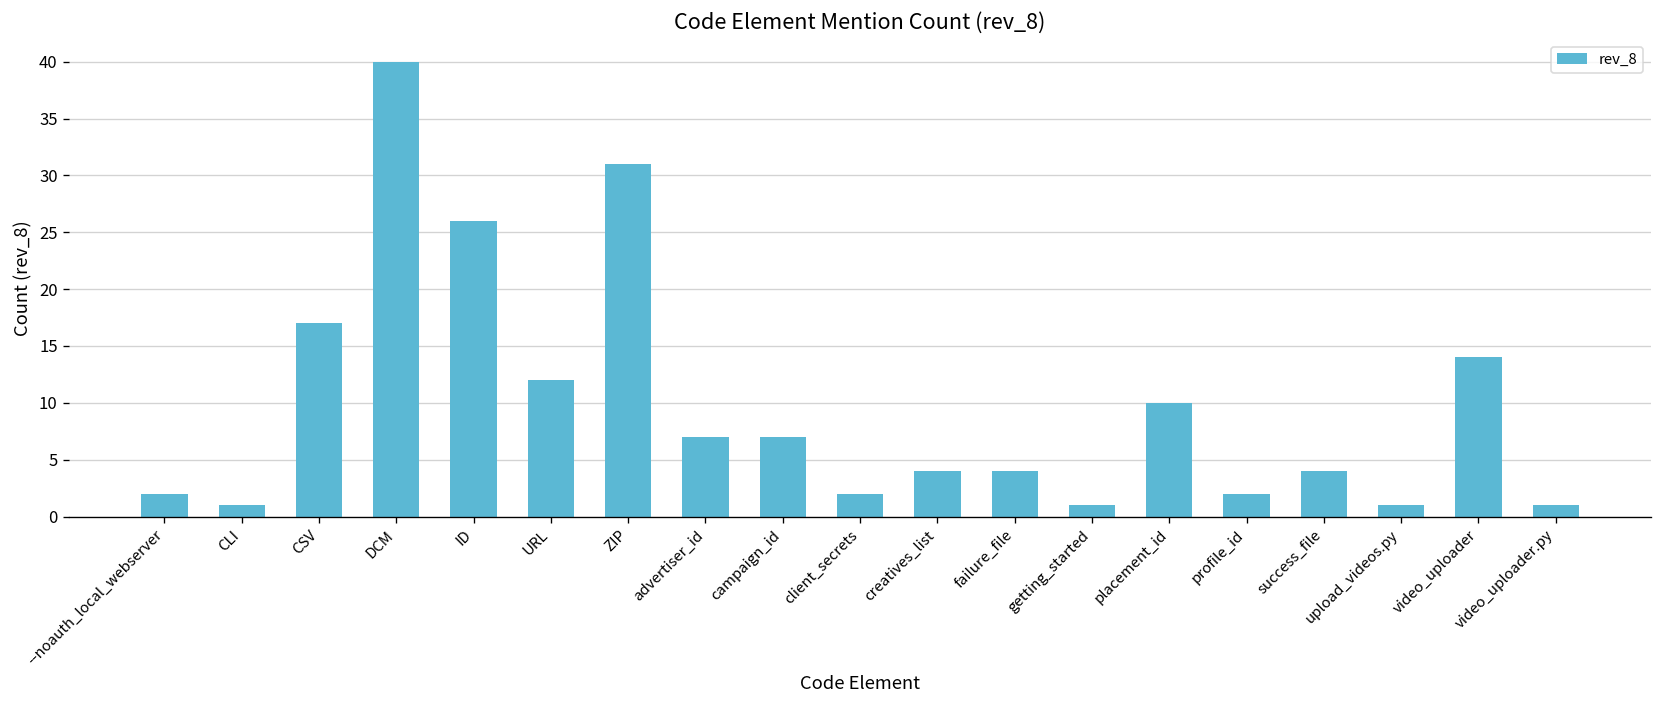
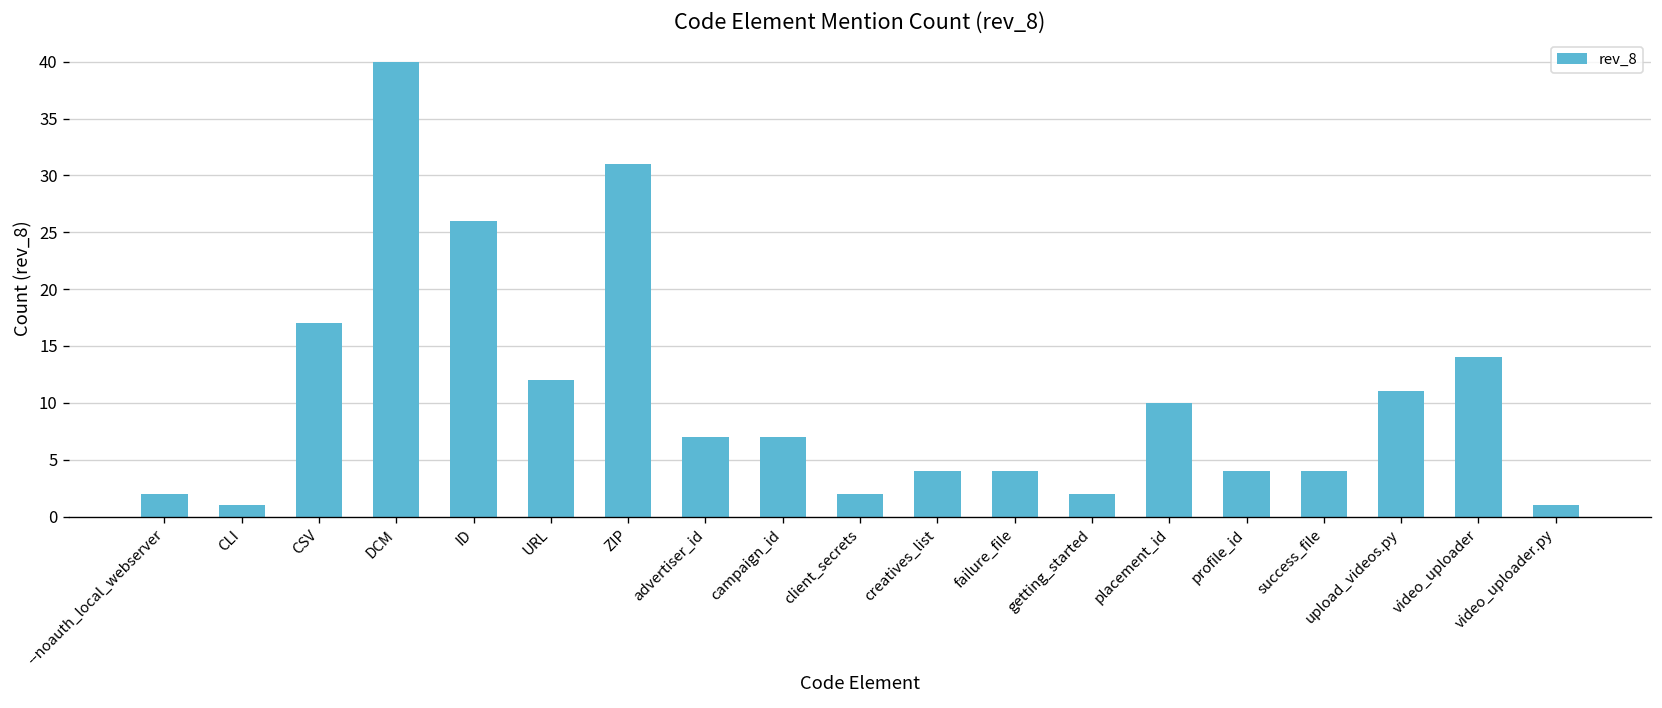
getting_started: 1 -> 2
profile_id: 2 -> 4
upload_videos.py: 1 -> 11
